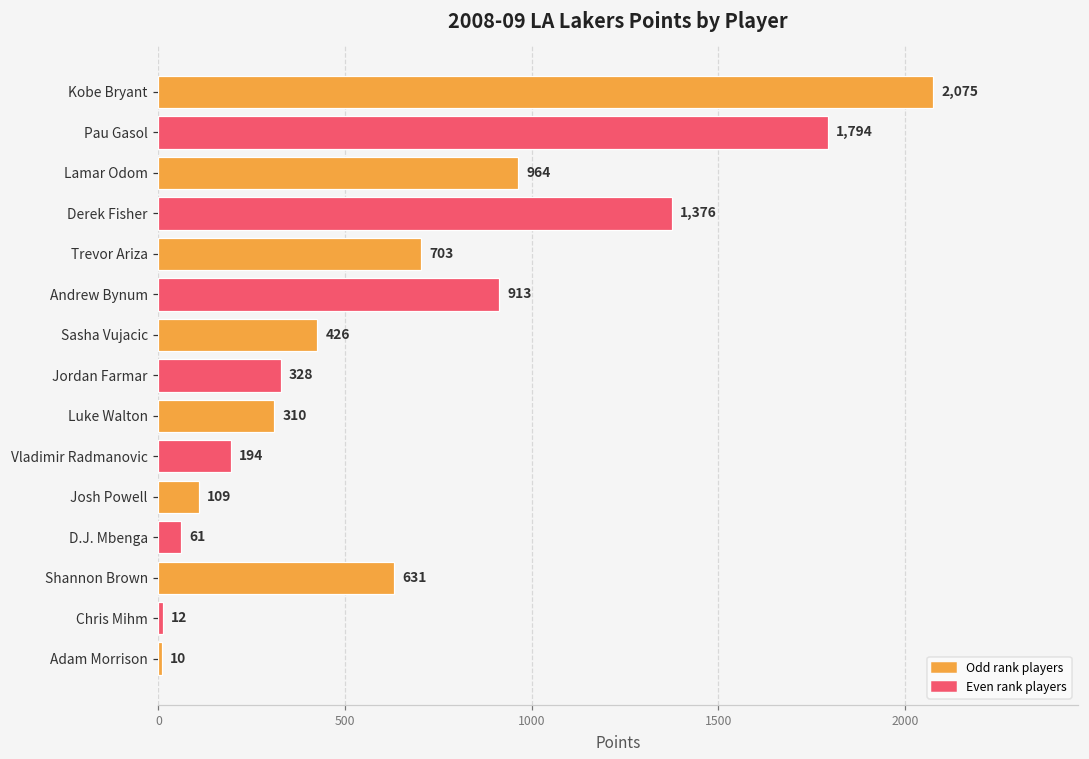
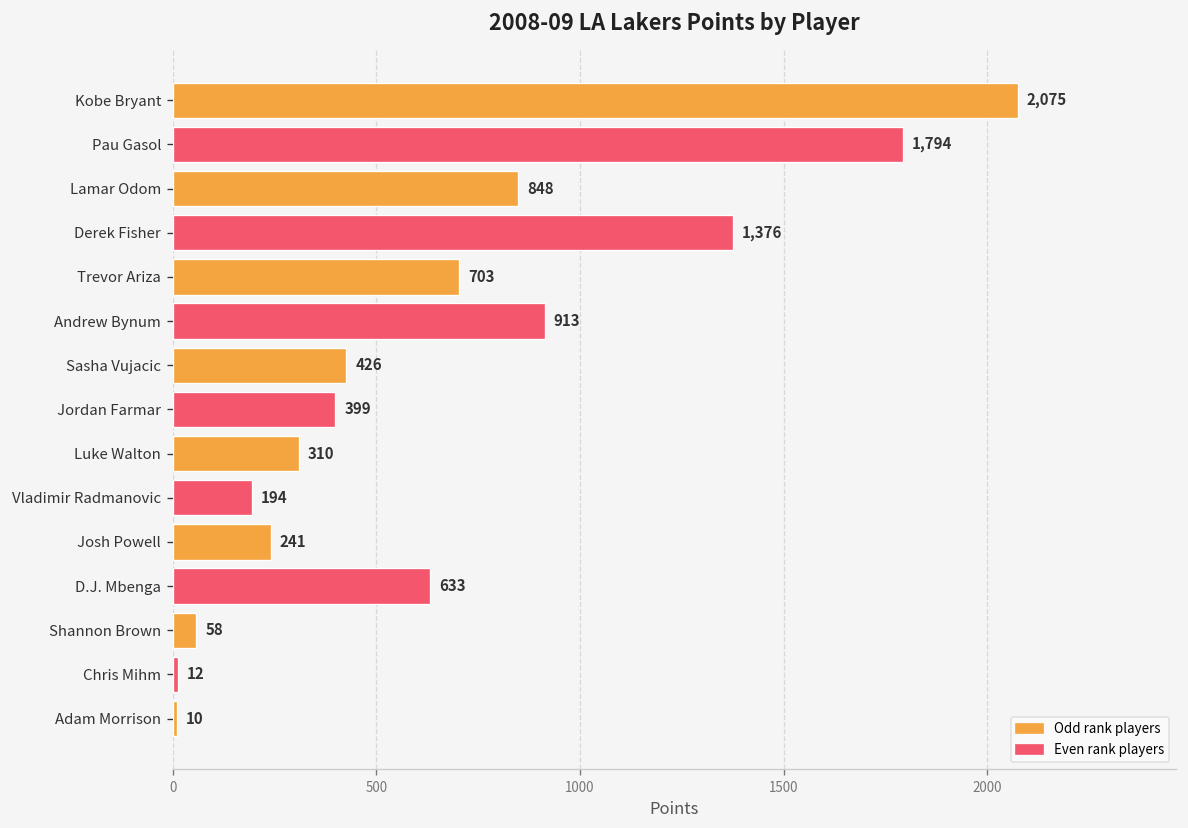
Lamar Odom: 964 -> 848
Jordan Farmar: 328 -> 399
Josh Powell: 109 -> 241
D.J. Mbenga: 61 -> 633
Shannon Brown: 631 -> 58
